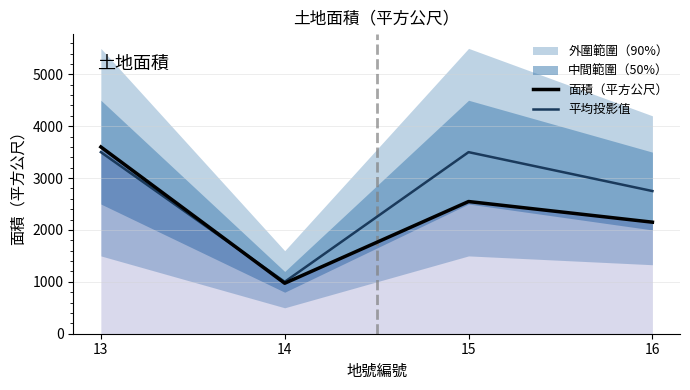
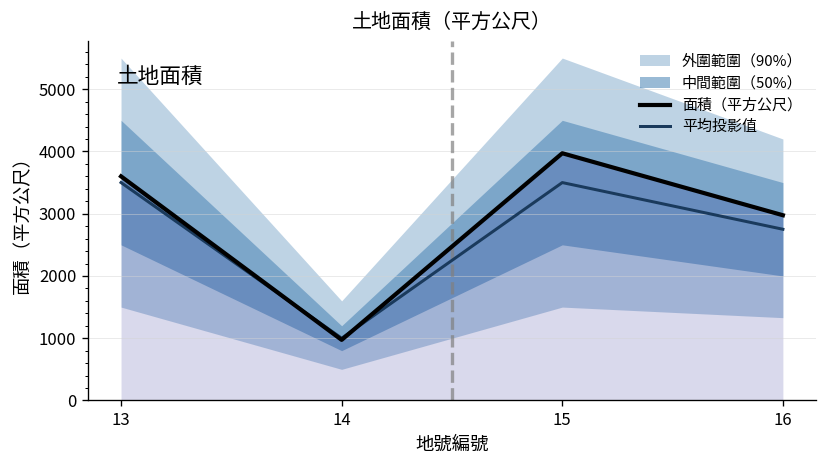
面積（平方公尺）, 15: 2500 -> 4000
面積（平方公尺）, 16: 2100 -> 3000
